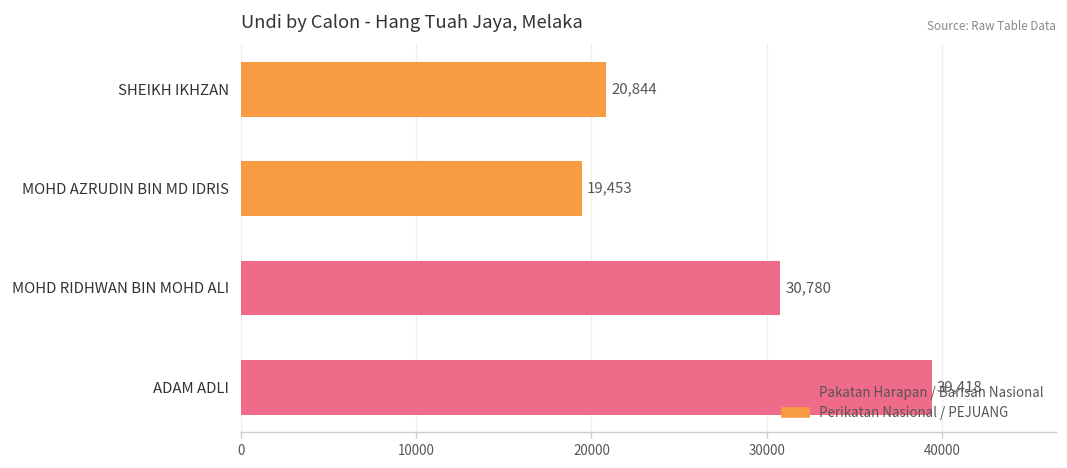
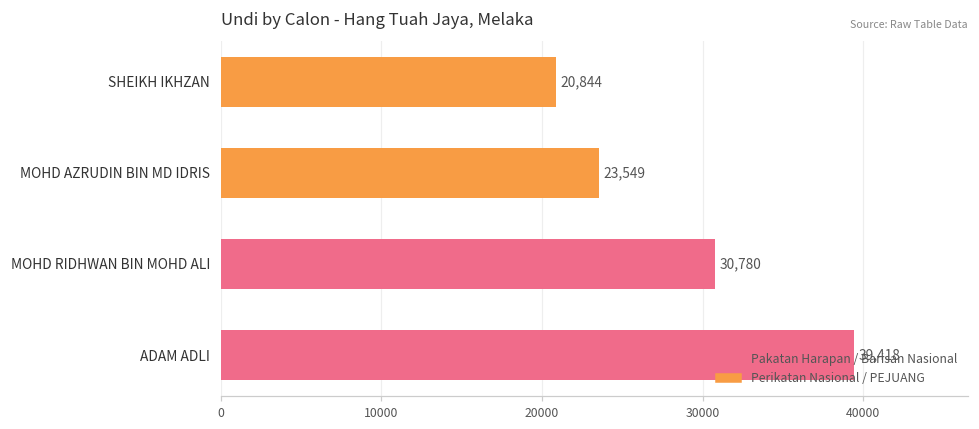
MOHD AZRUDIN BIN MD IDRIS: 19,453 -> 23,549
